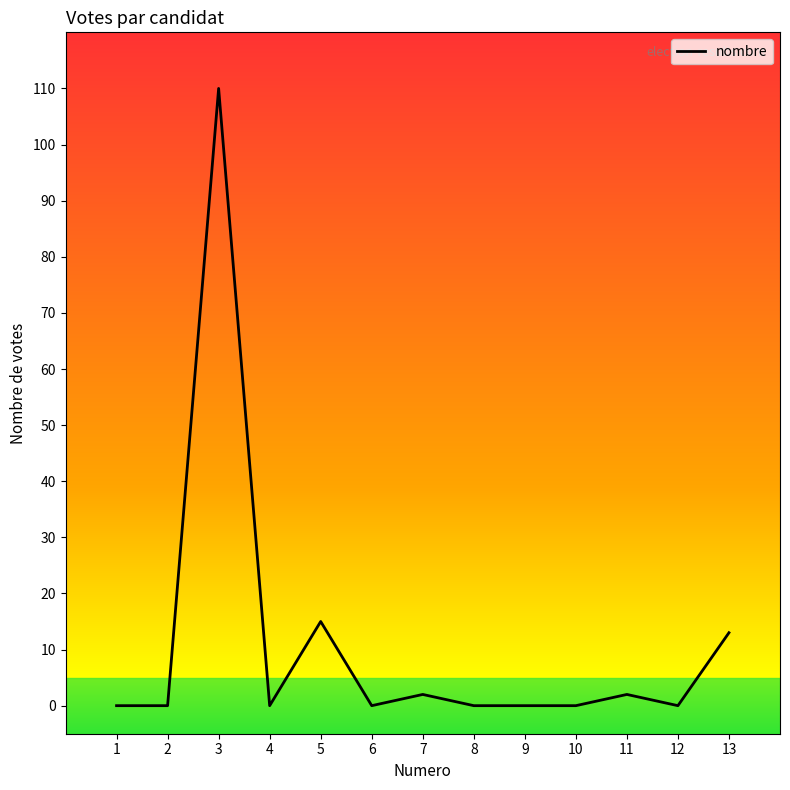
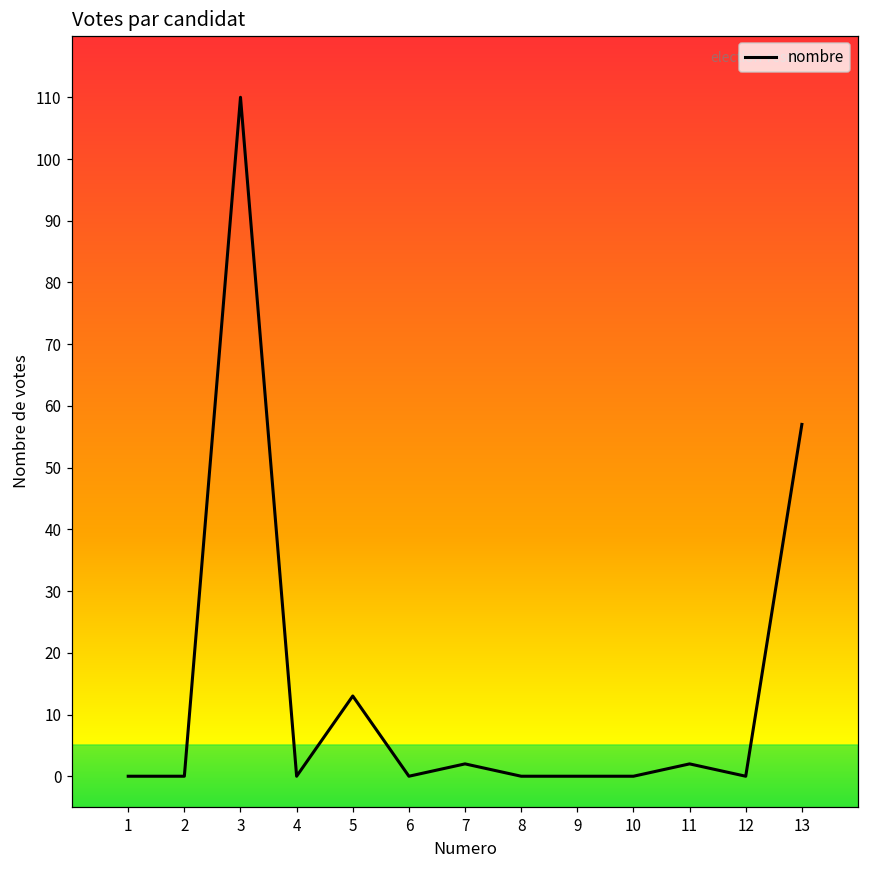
5: 15 -> 13
13: 13 -> 57
